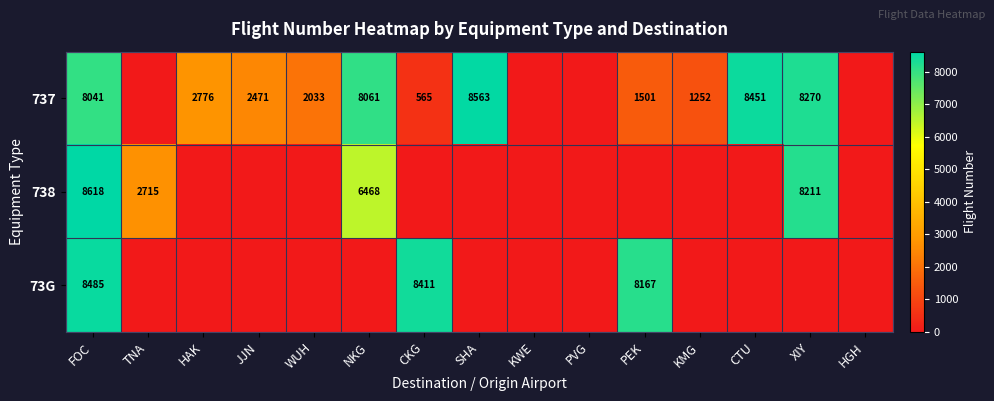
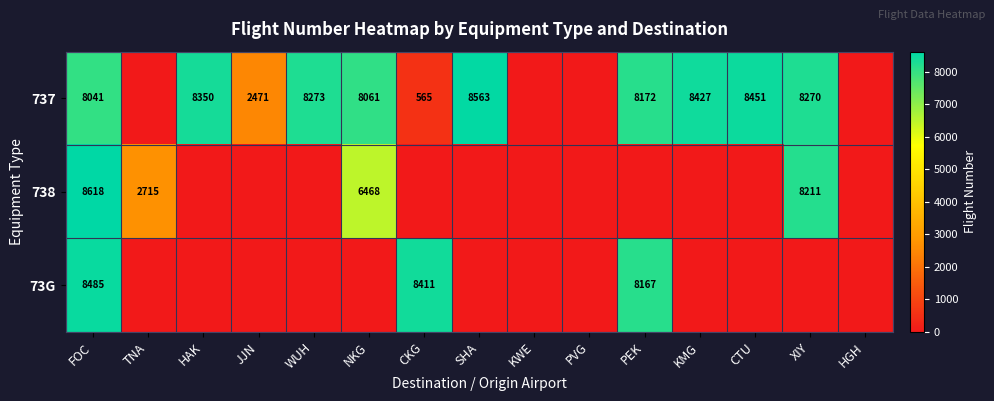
737, HAK: 2776 -> 8350
737, WUH: 2033 -> 8273
737, PEK: 1501 -> 8172
737, KMG: 1252 -> 8427
